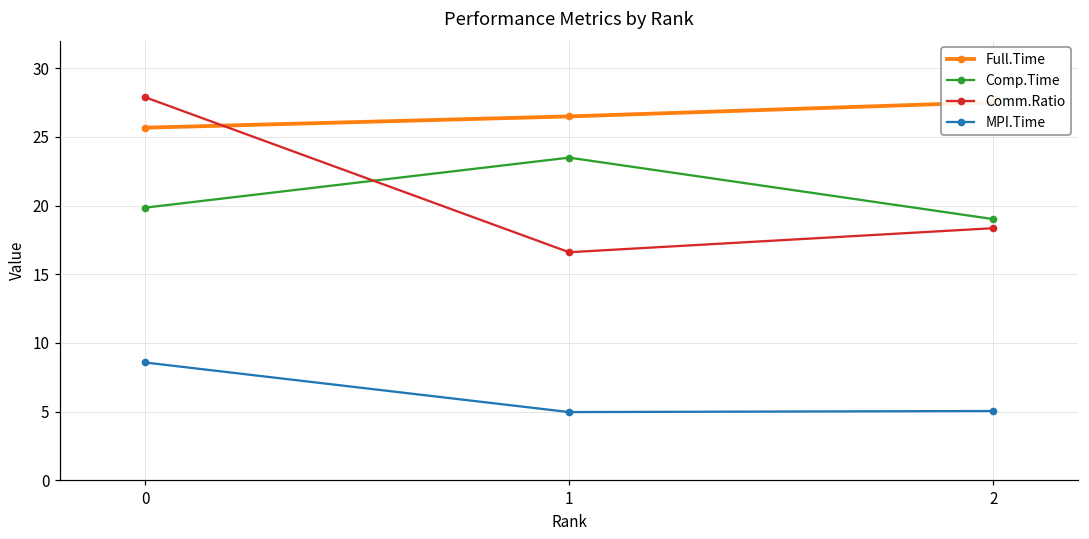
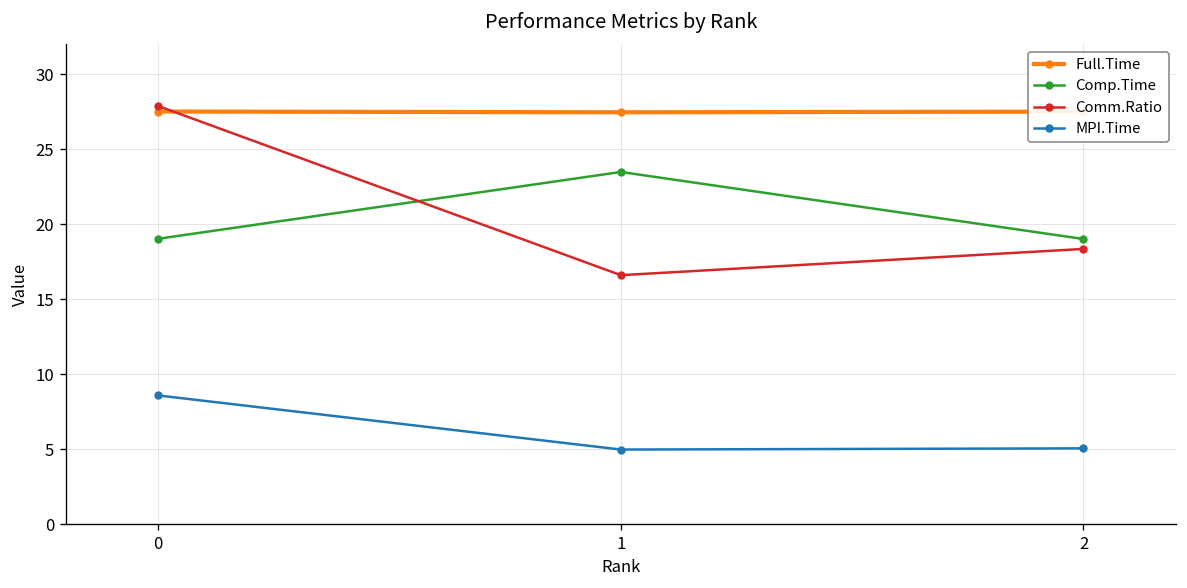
Full.Time, 0: 25.7 -> 27.5
Comp.Time, 0: 19.8 -> 19.0
Full.Time, 1: 26.5 -> 27.5
